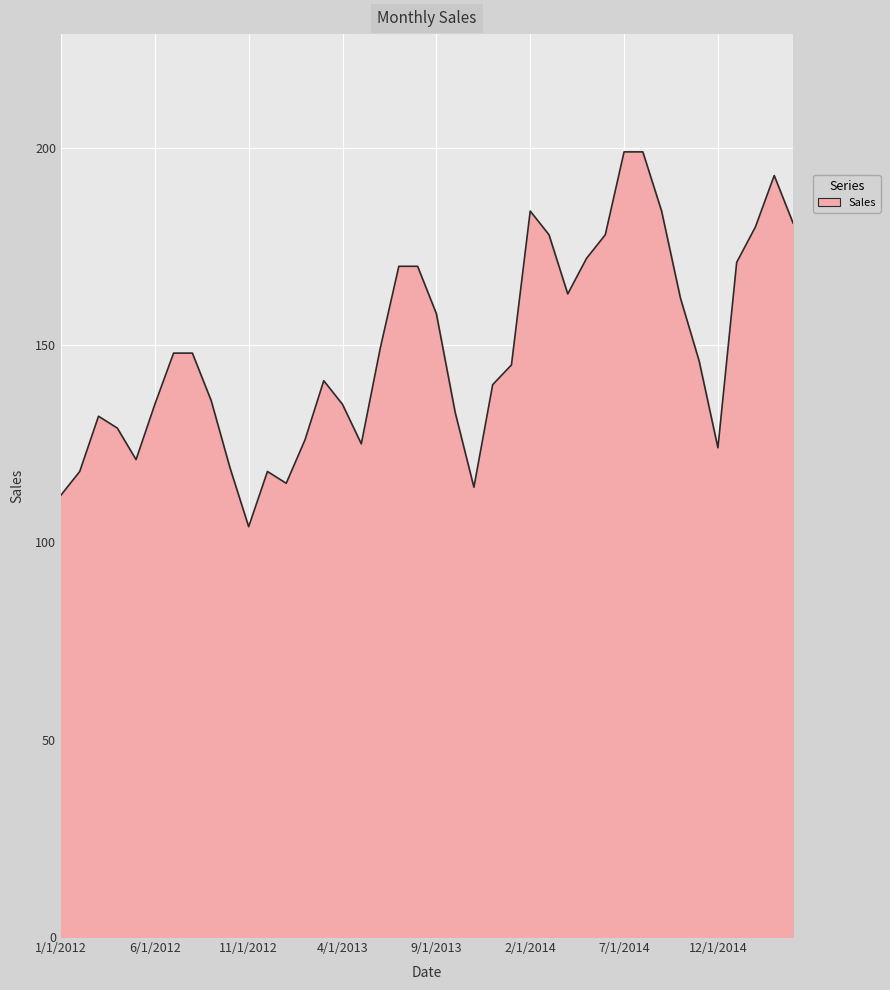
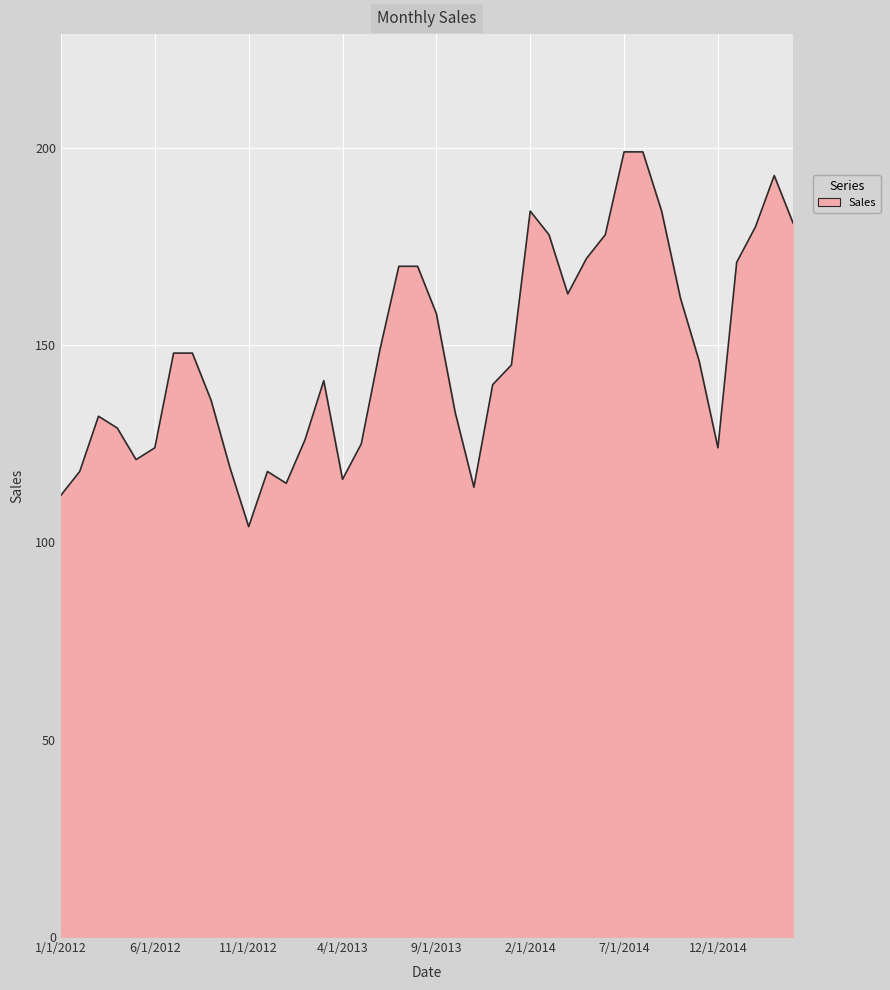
6/1/2012: 135 -> 124
4/1/2013: 135 -> 116
